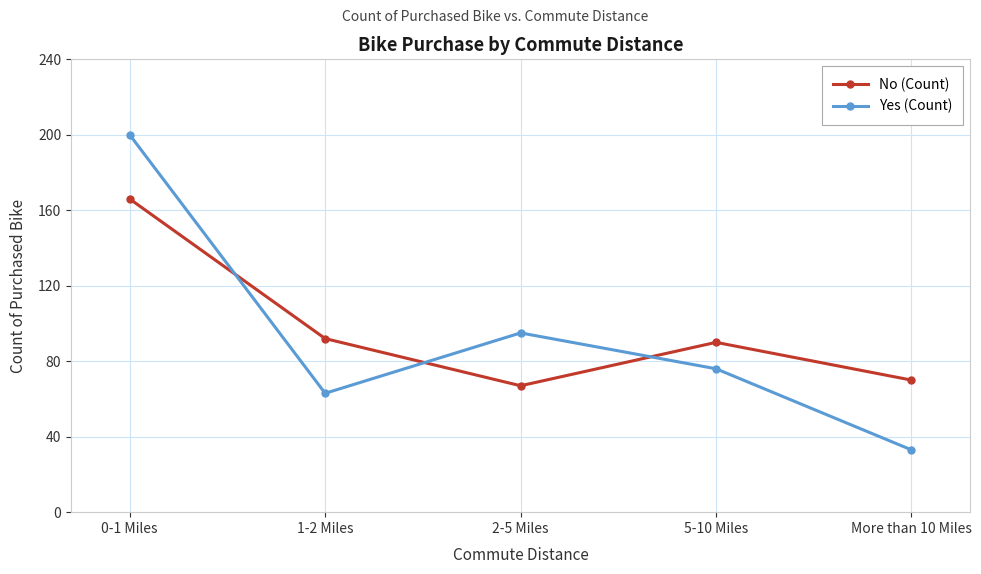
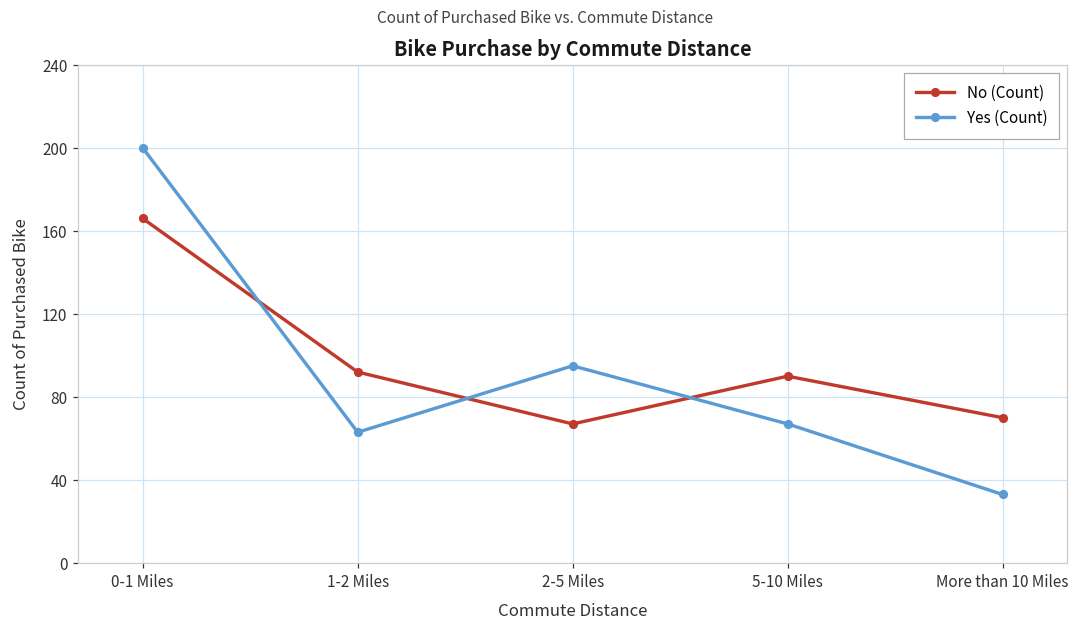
Yes (Count), 5-10 Miles: 76 -> 67
